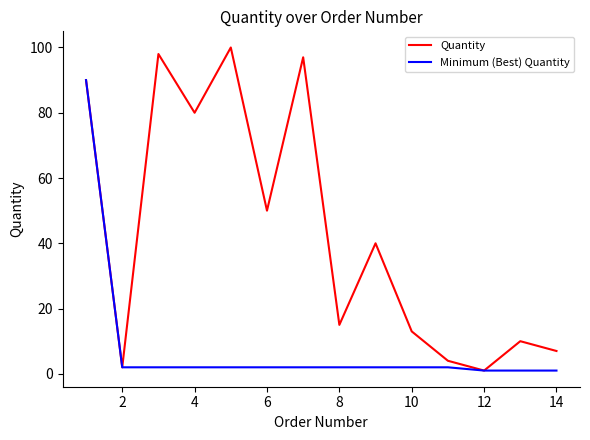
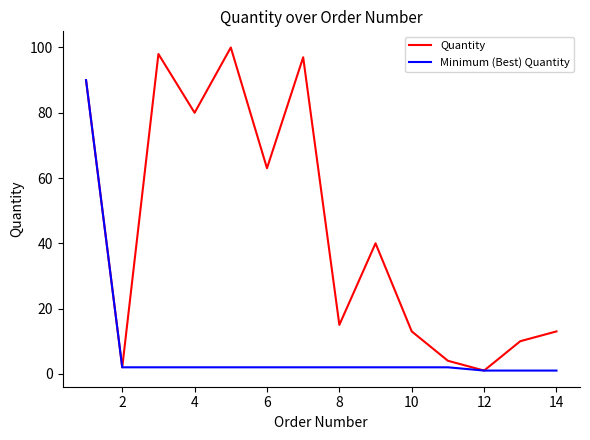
Quantity, 6: 50 -> 63
Quantity, 14: 7 -> 13
